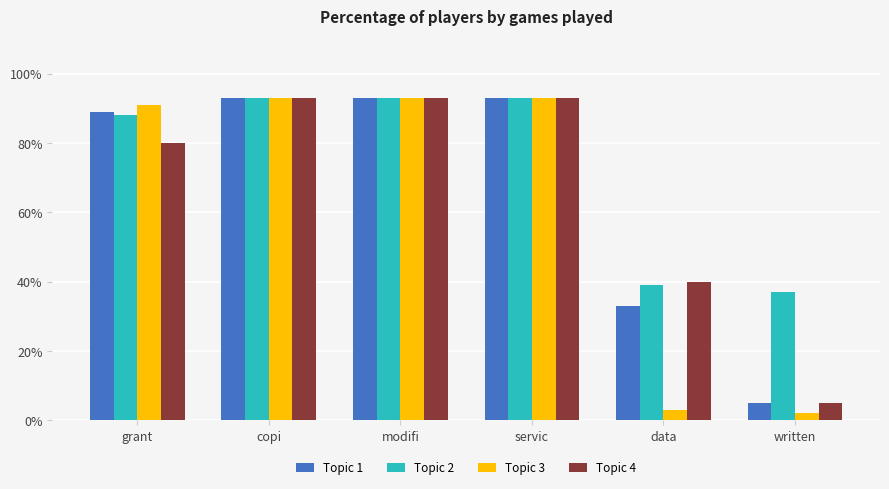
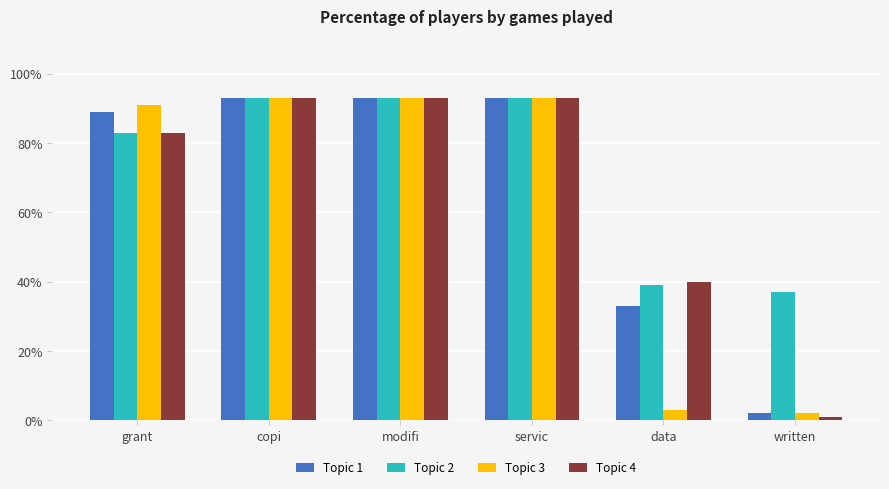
Topic 2, grant: 88% -> 83%
Topic 4, grant: 80% -> 83%
Topic 1, written: 5% -> 2%
Topic 4, written: 5% -> 1%
